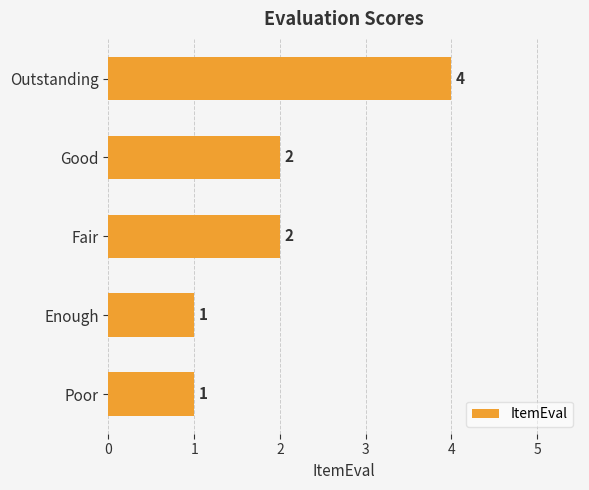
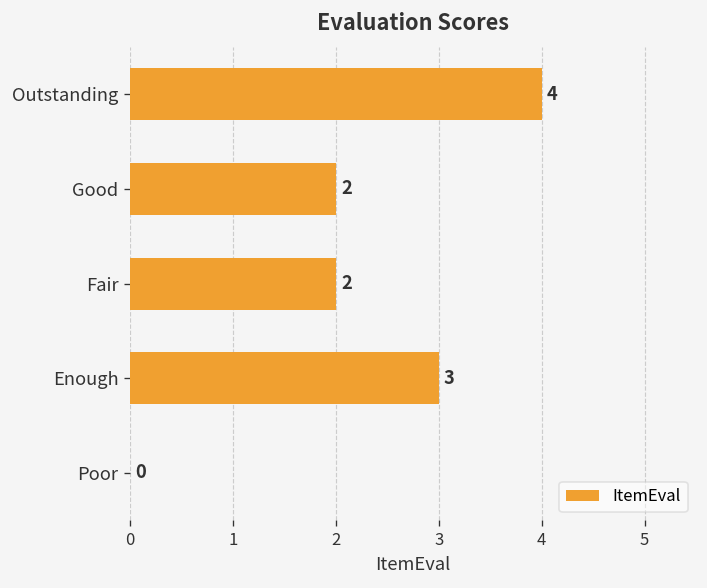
Enough: 1 -> 3
Poor: 1 -> 0
